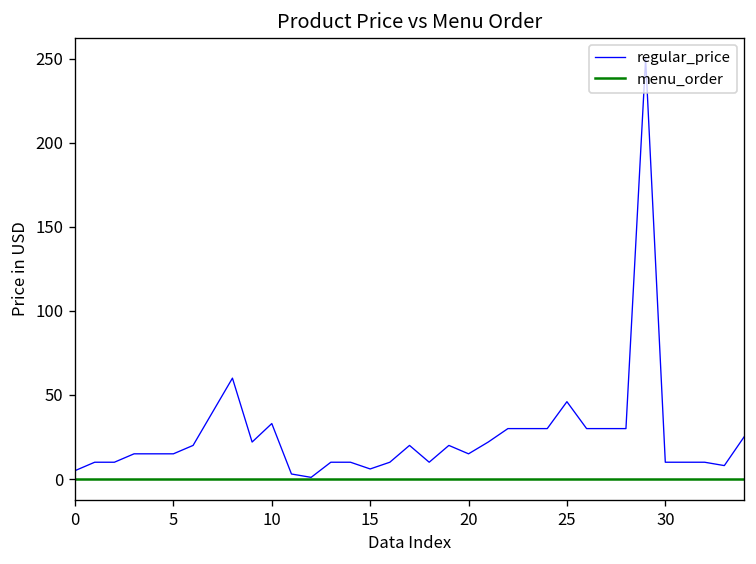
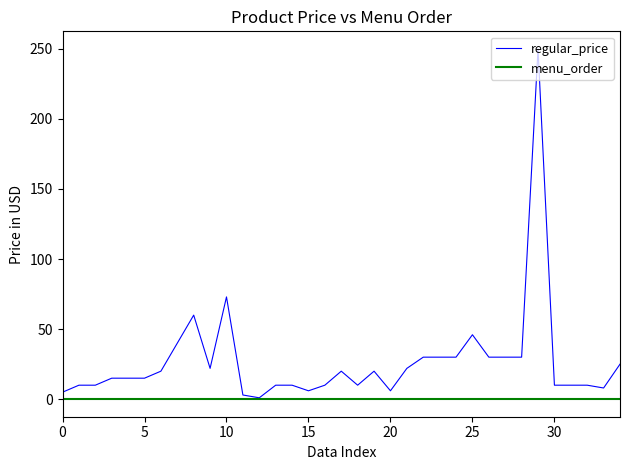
regular_price, 10: 33 -> 73
regular_price, 20: 15 -> 6
